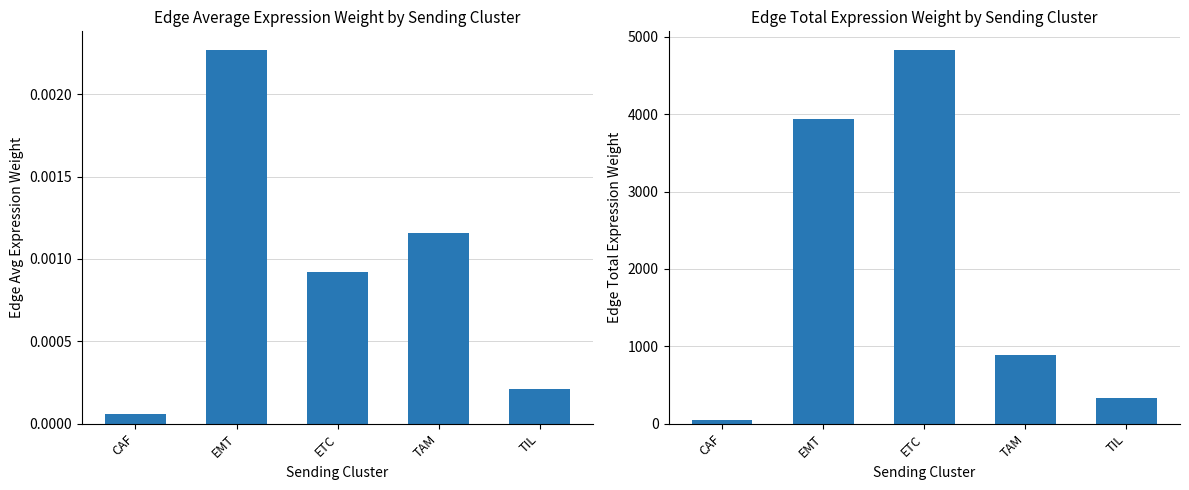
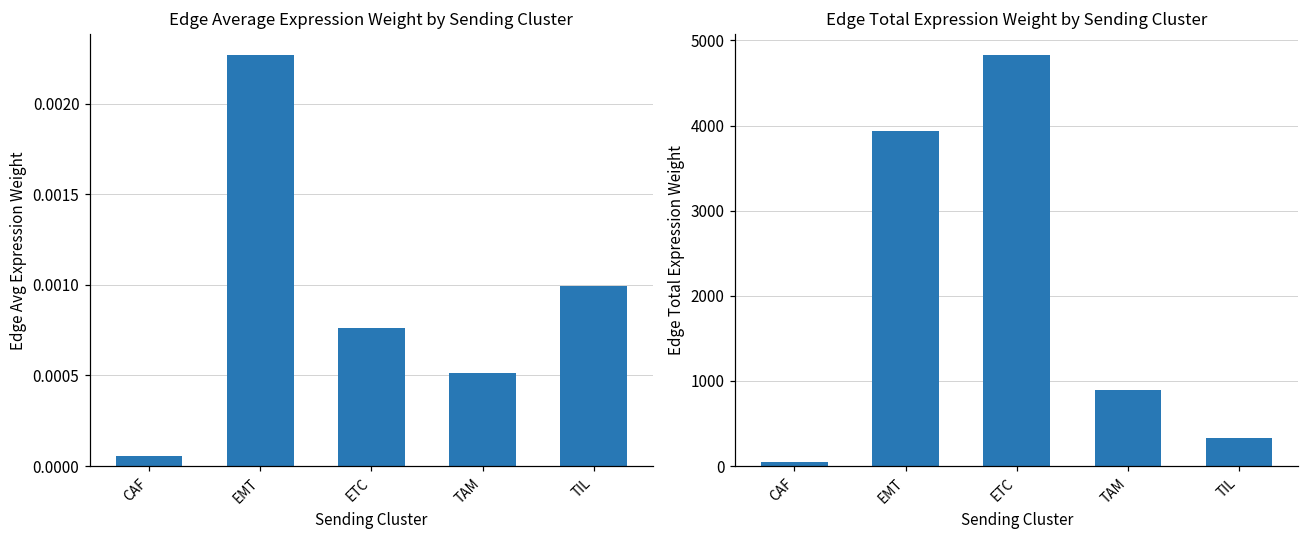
Edge Average Expression Weight by Sending Cluster, ETC: 0.00092 -> 0.00076
Edge Average Expression Weight by Sending Cluster, TAM: 0.00116 -> 0.00051
Edge Average Expression Weight by Sending Cluster, TIL: 0.00021 -> 0.00099
